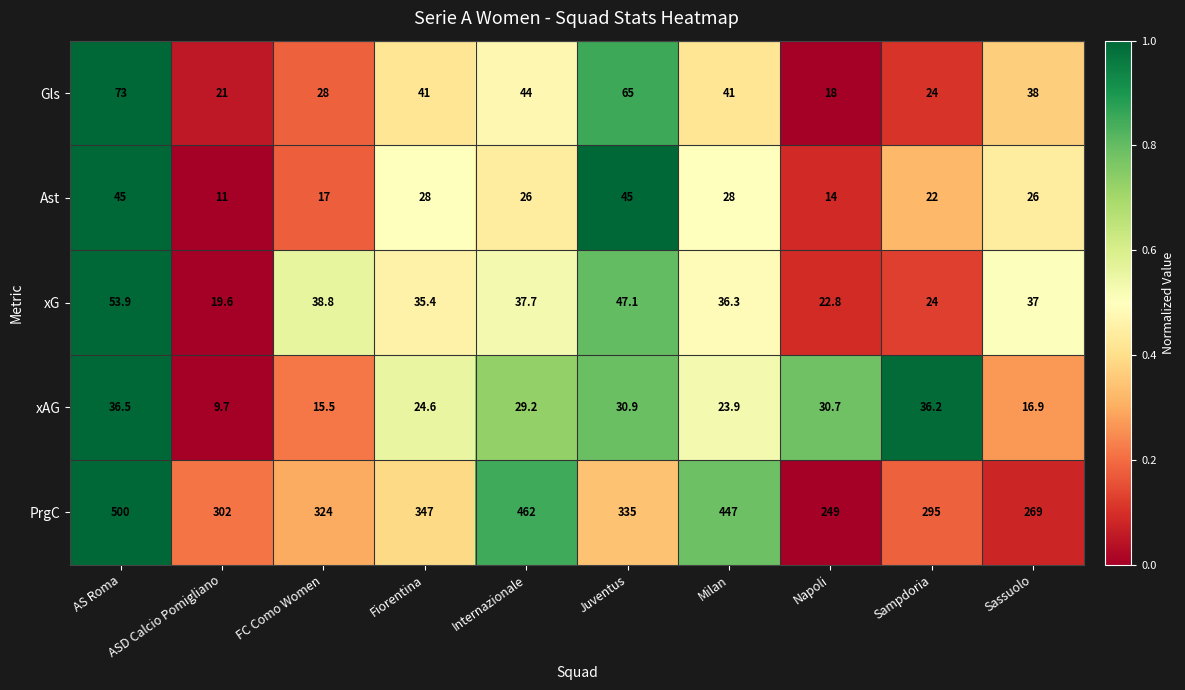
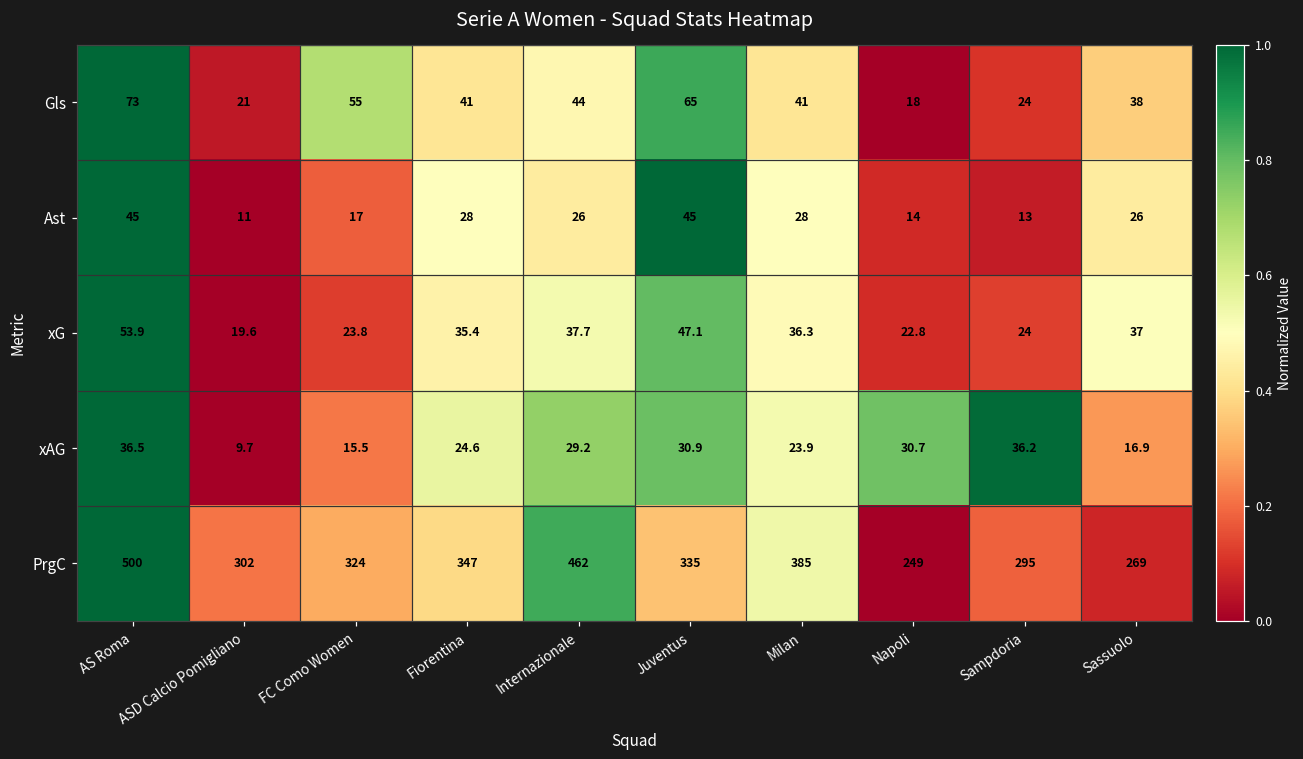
Gls, FC Como Women: 28 -> 55
Ast, Sampdoria: 22 -> 13
xG, FC Como Women: 38.8 -> 23.8
PrgC, Milan: 447 -> 385
